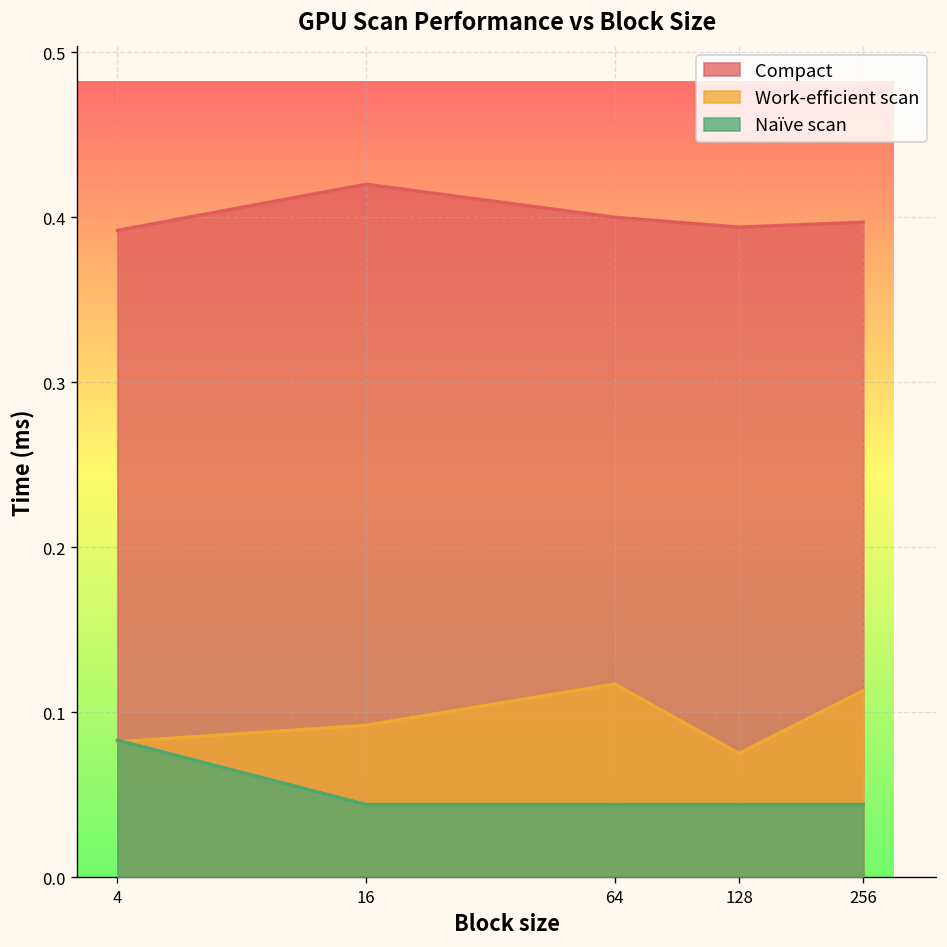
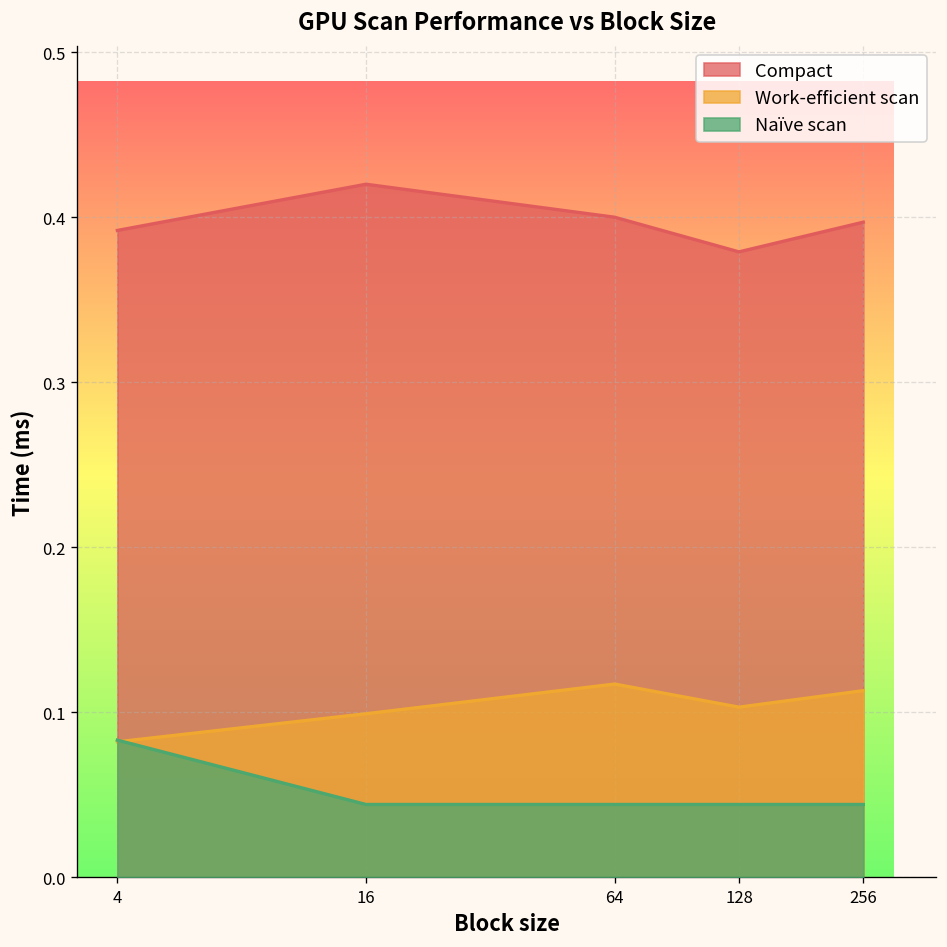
Work-efficient scan, 16: 0.092 -> 0.099
Compact, 128: 0.394 -> 0.379
Work-efficient scan, 128: 0.075 -> 0.103
